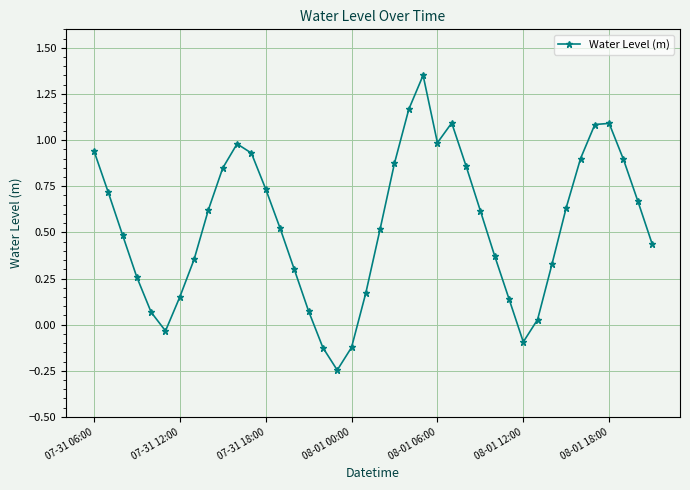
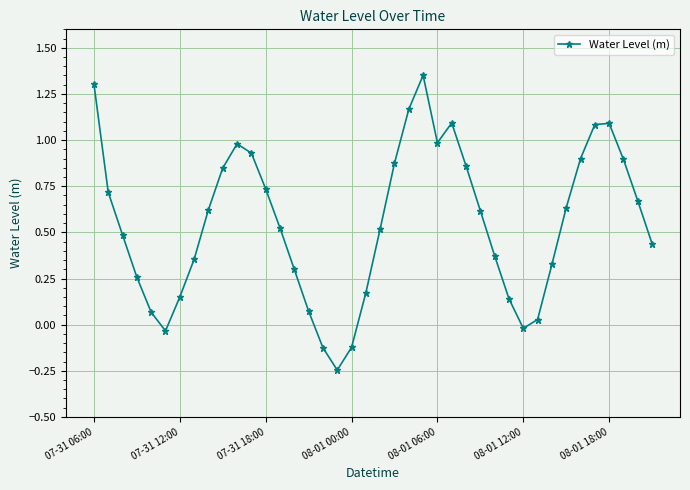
07-31 06:00: 0.94 -> 1.30
08-01 12:00: -0.09 -> -0.02
